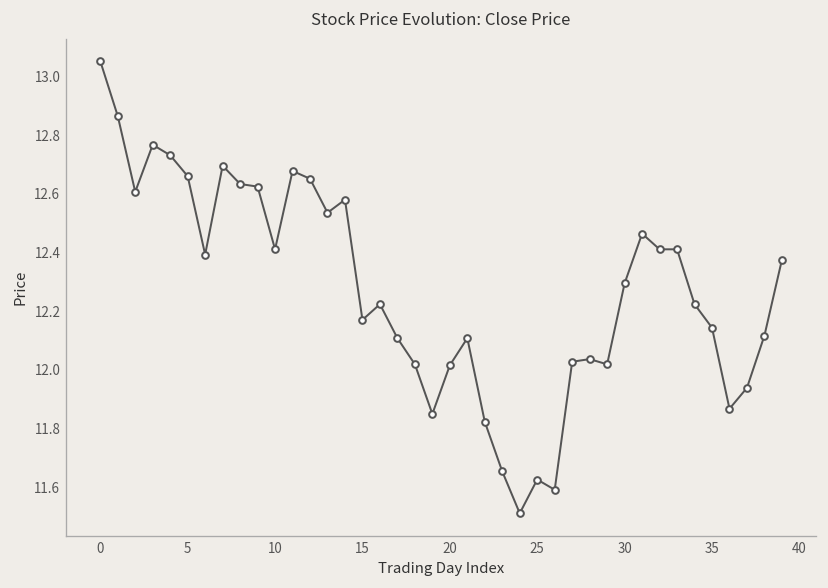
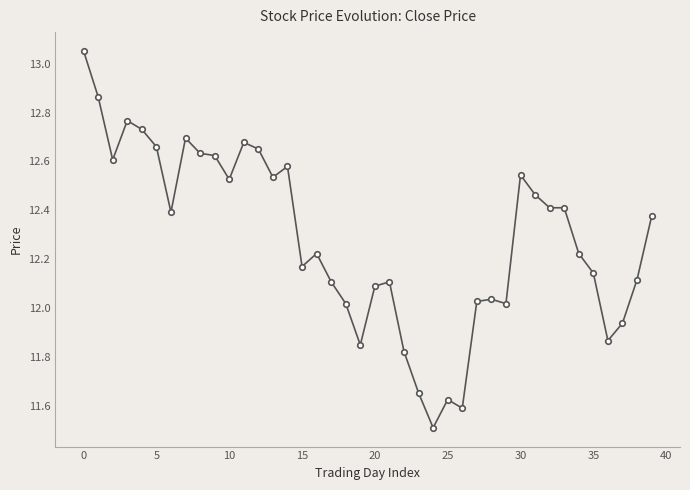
10: 12.41 -> 12.53
20: 12.02 -> 12.09
30: 12.30 -> 12.55
